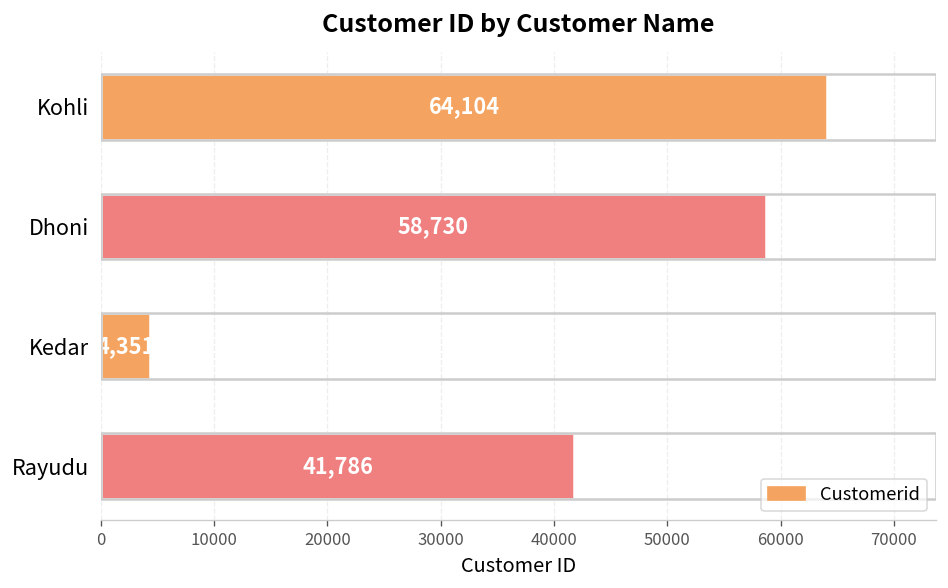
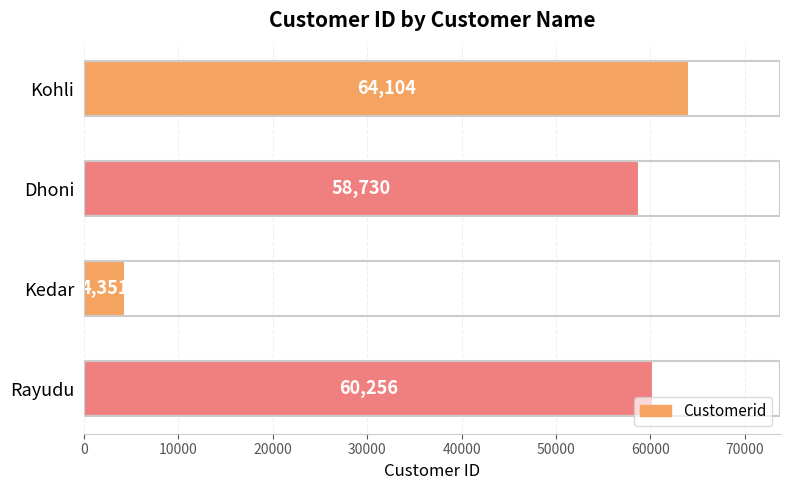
Rayudu: 41,786 -> 60,256
